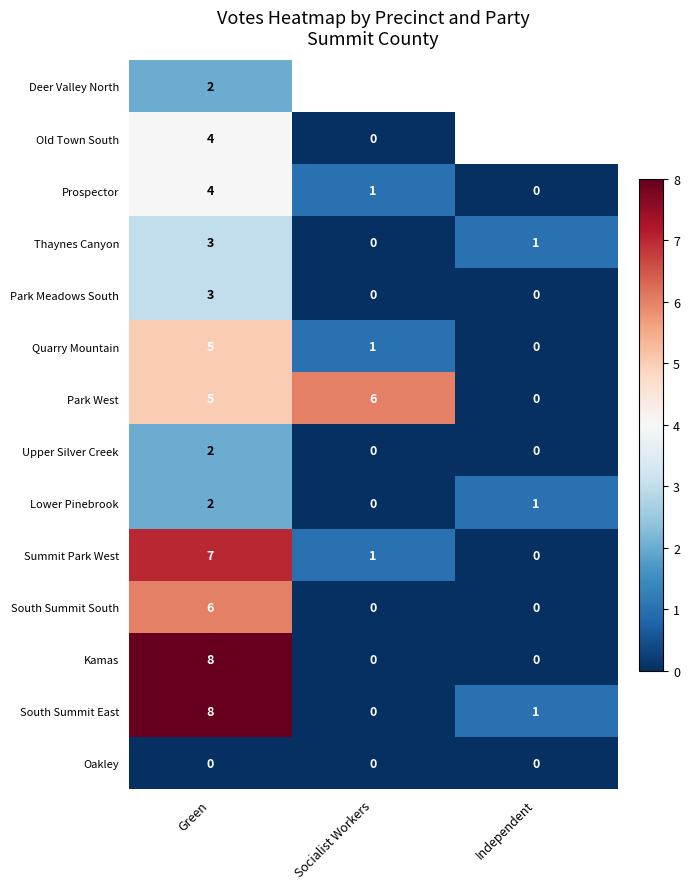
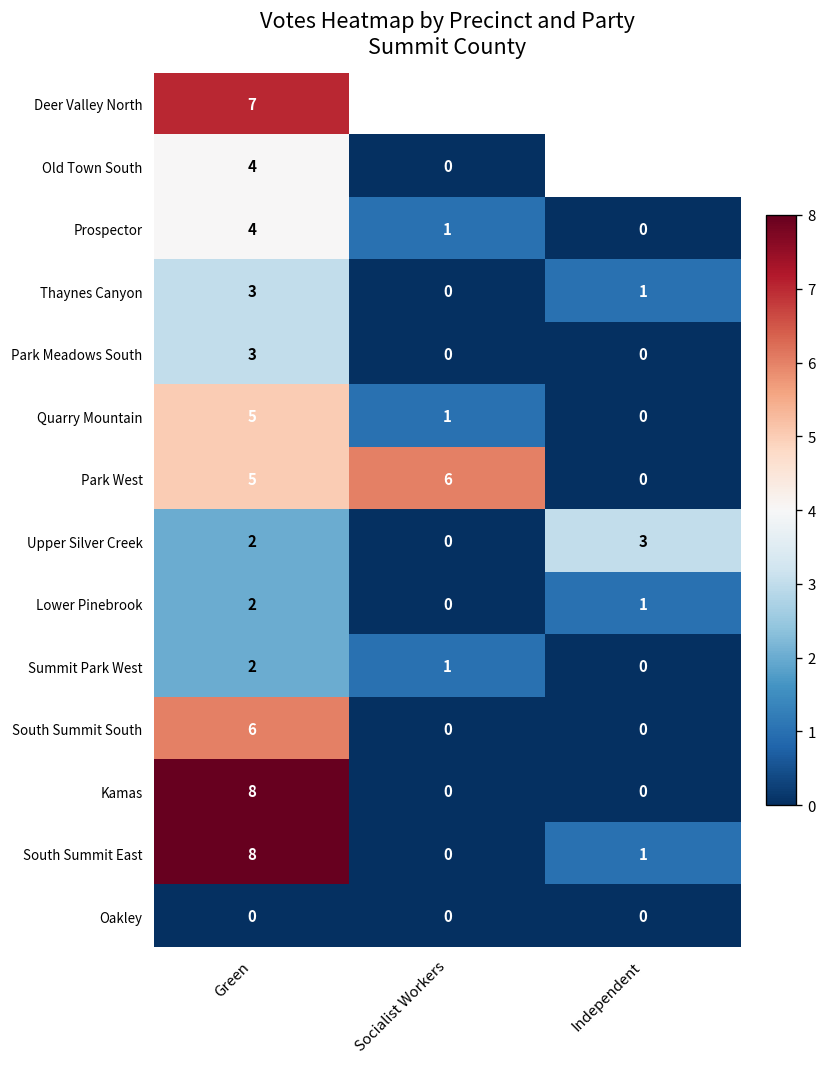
Deer Valley North, Green: 2 -> 7
Upper Silver Creek, Independent: 0 -> 3
Summit Park West, Green: 7 -> 2
